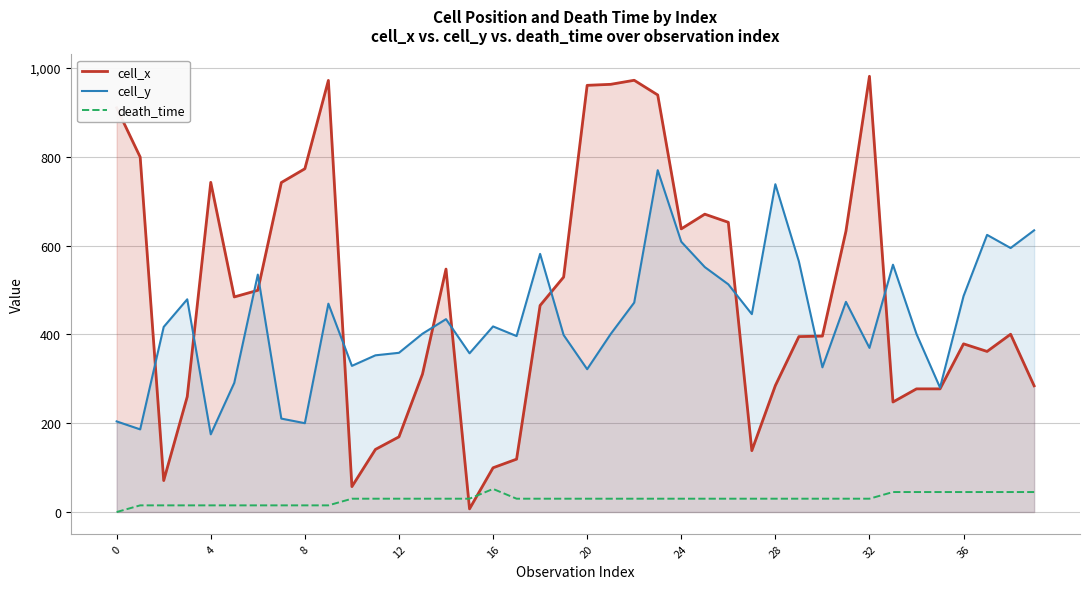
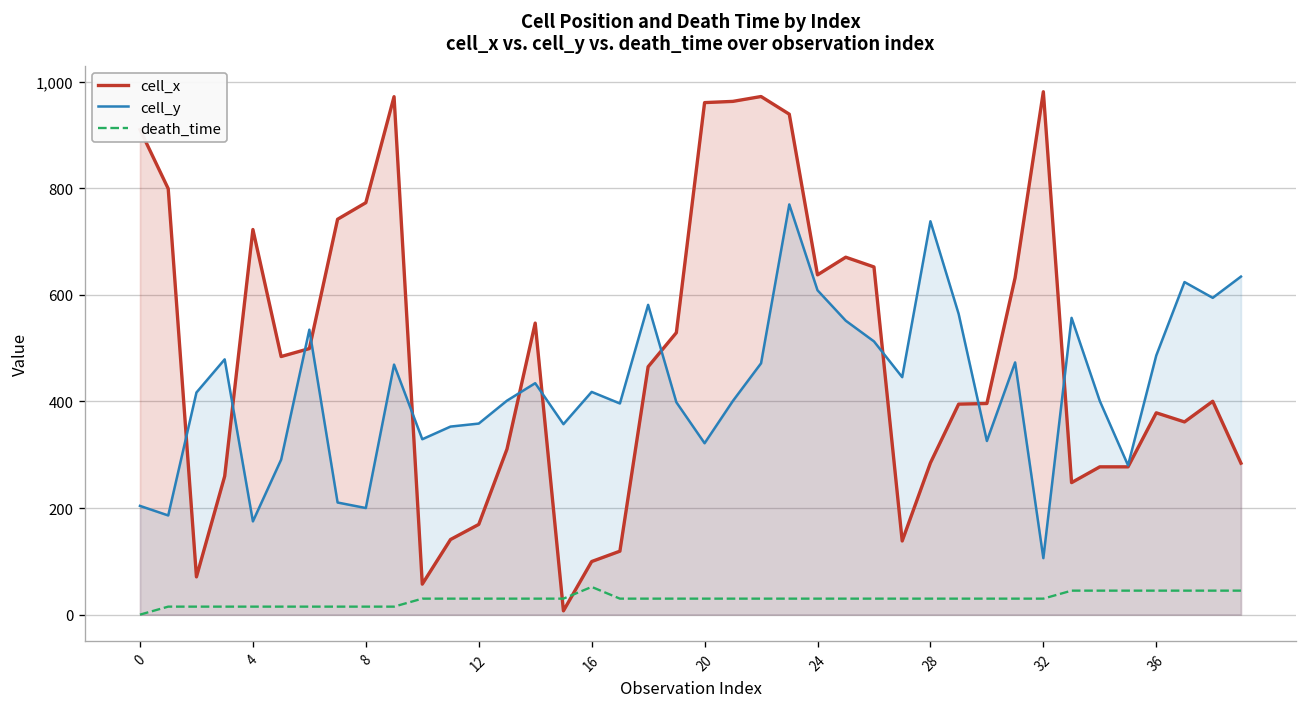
cell_x, 4: 740 -> 720
cell_y, 32: 370 -> 110
